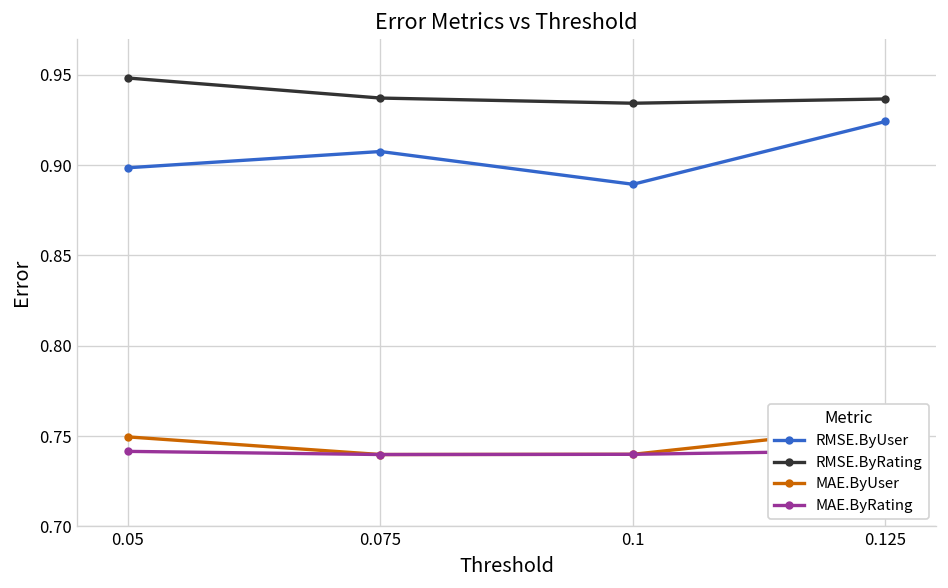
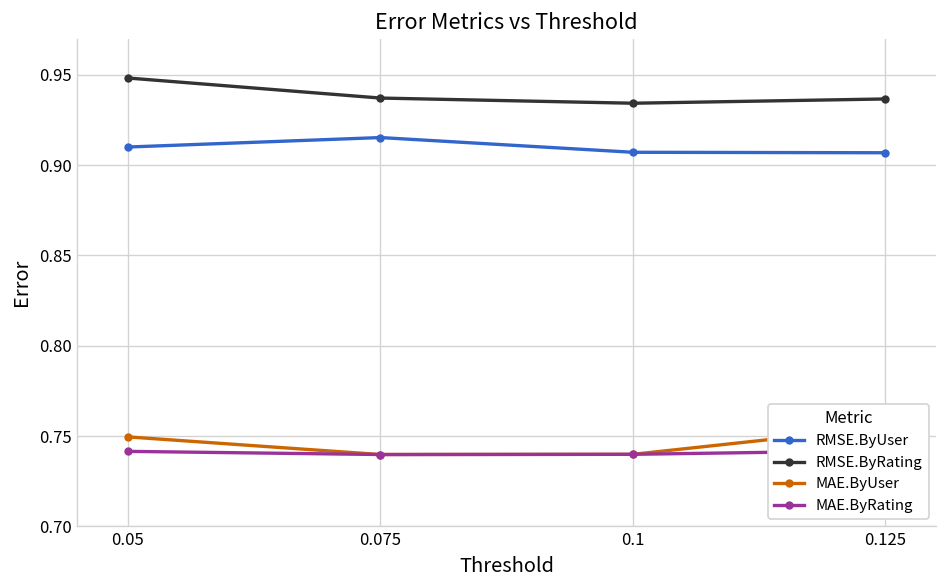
RMSE.ByUser, 0.05: 0.899 -> 0.910
RMSE.ByUser, 0.075: 0.908 -> 0.915
RMSE.ByUser, 0.1: 0.889 -> 0.907
RMSE.ByUser, 0.125: 0.924 -> 0.907
